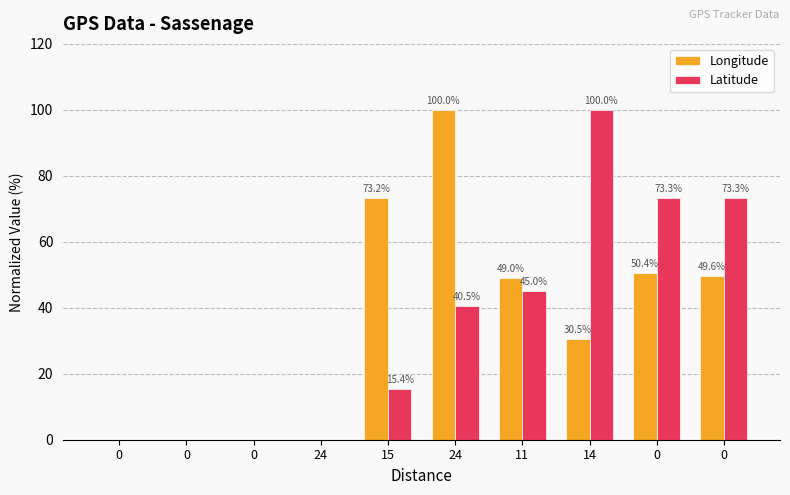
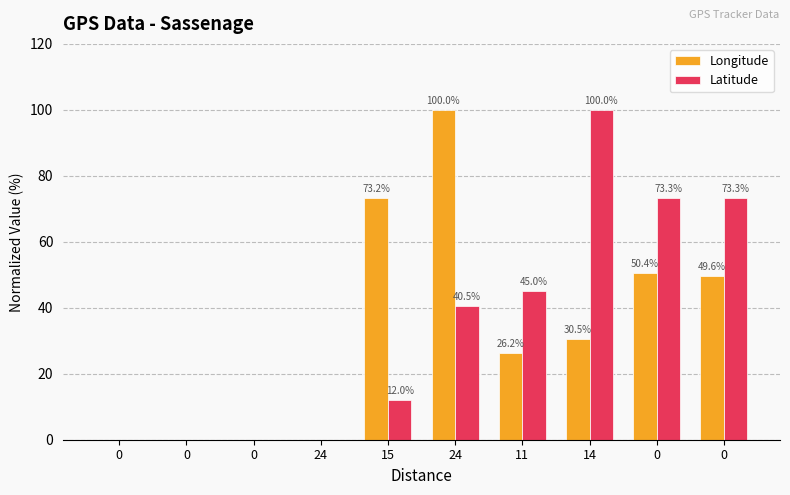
Latitude, 15: 15.4% -> 12.0%
Longitude, 11: 49.0% -> 26.2%
